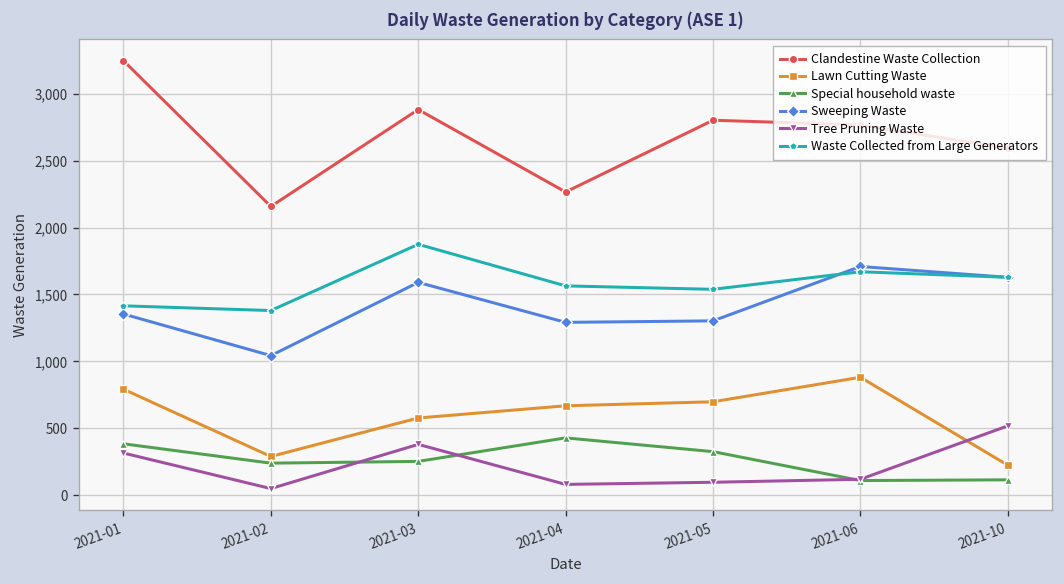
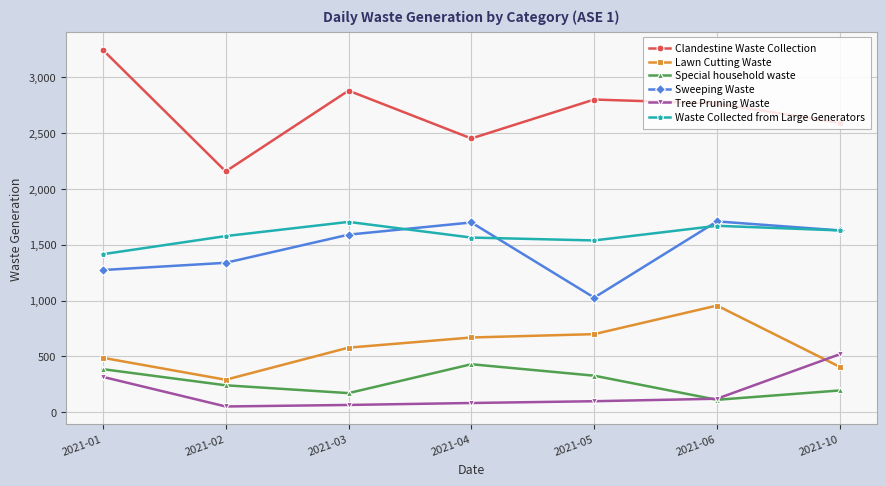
Lawn Cutting Waste, 2021-01: 790 -> 490
Sweeping Waste, 2021-01: 1,350 -> 1,270
Sweeping Waste, 2021-02: 1,040 -> 1,340
Waste Collected from Large Generators, 2021-02: 1,380 -> 1,580
Special household waste, 2021-03: 250 -> 170
Tree Pruning Waste, 2021-03: 380 -> 60
Waste Collected from Large Generators, 2021-03: 1,870 -> 1,700
Clandestine Waste Collection, 2021-04: 2,270 -> 2,450
Sweeping Waste, 2021-04: 1,290 -> 1,700
Sweeping Waste, 2021-05: 1,300 -> 1,030
Lawn Cutting Waste, 2021-06: 880 -> 950
Lawn Cutting Waste, 2021-10: 220 -> 400
Special household waste, 2021-10: 120 -> 190
